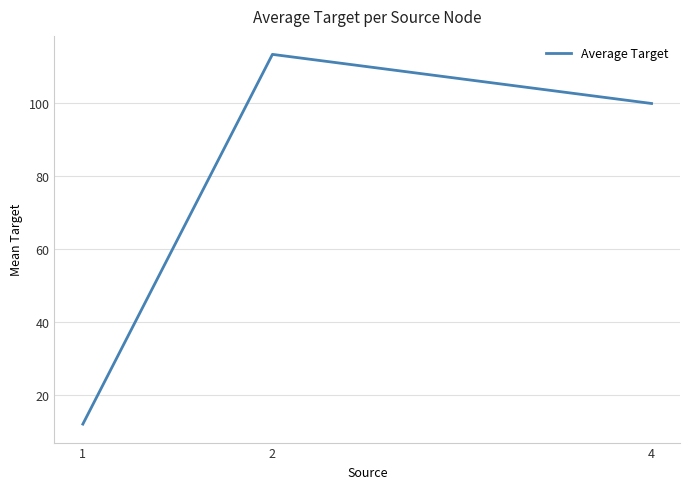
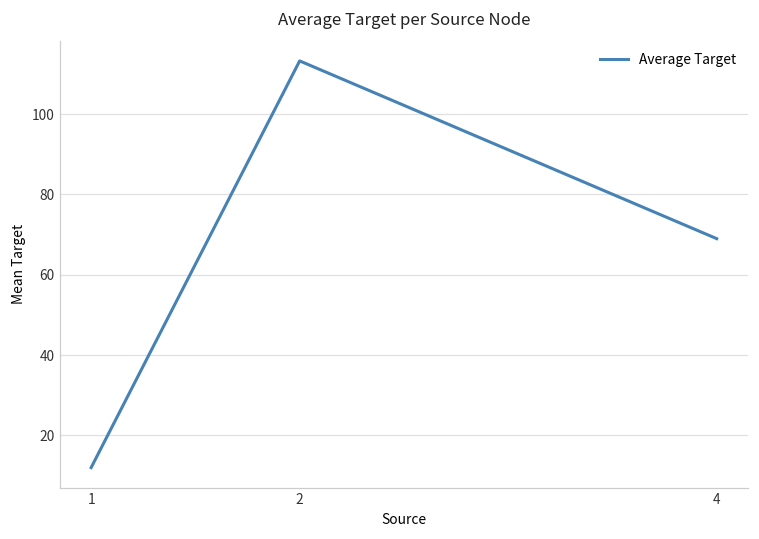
4: 100 -> 69
